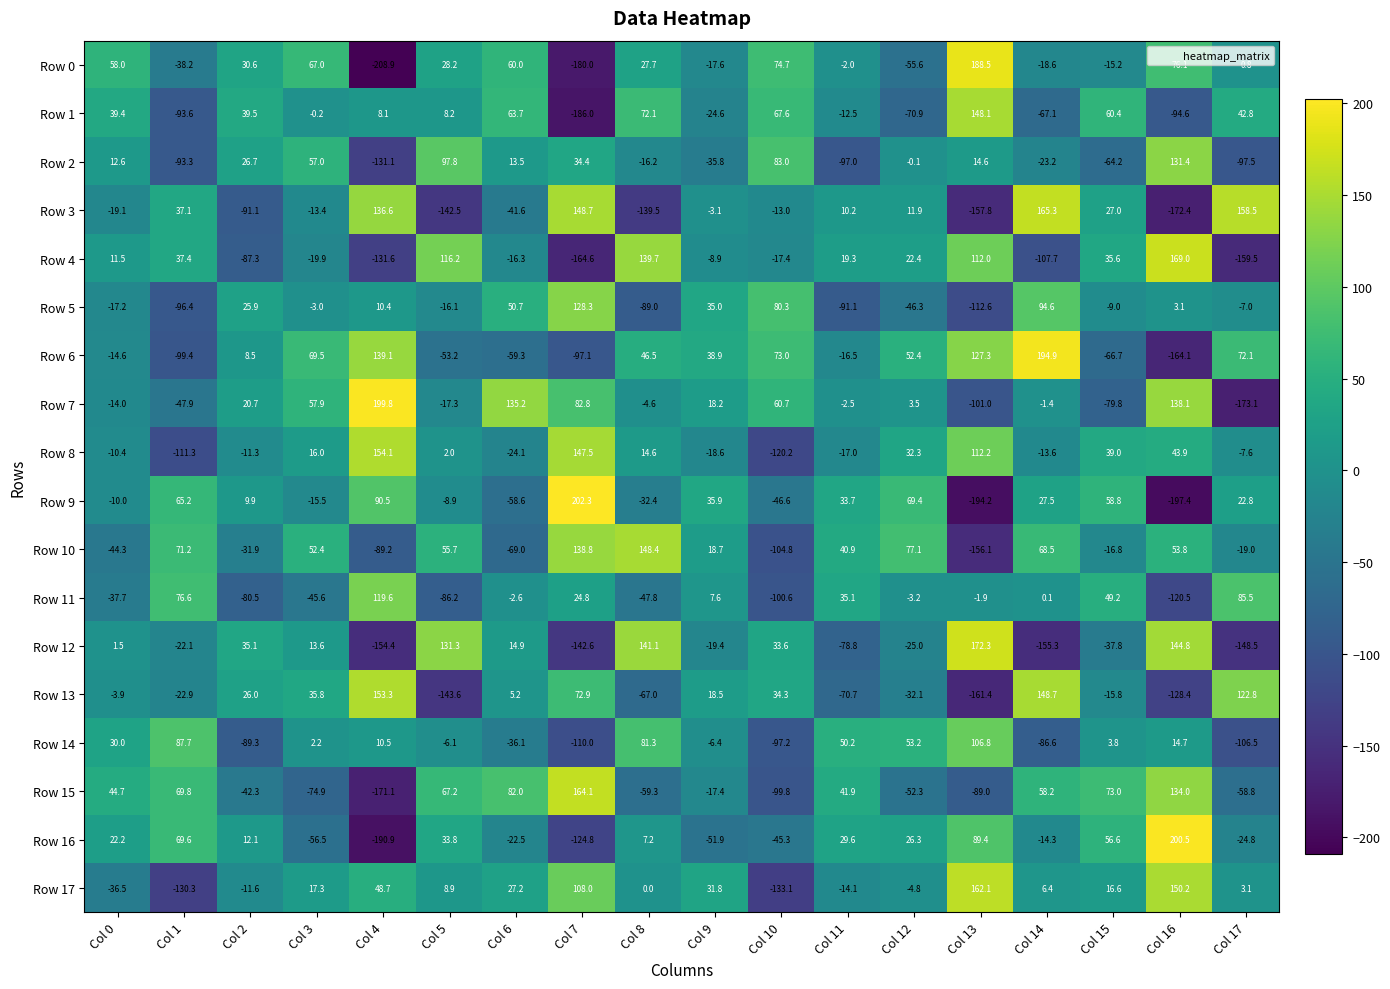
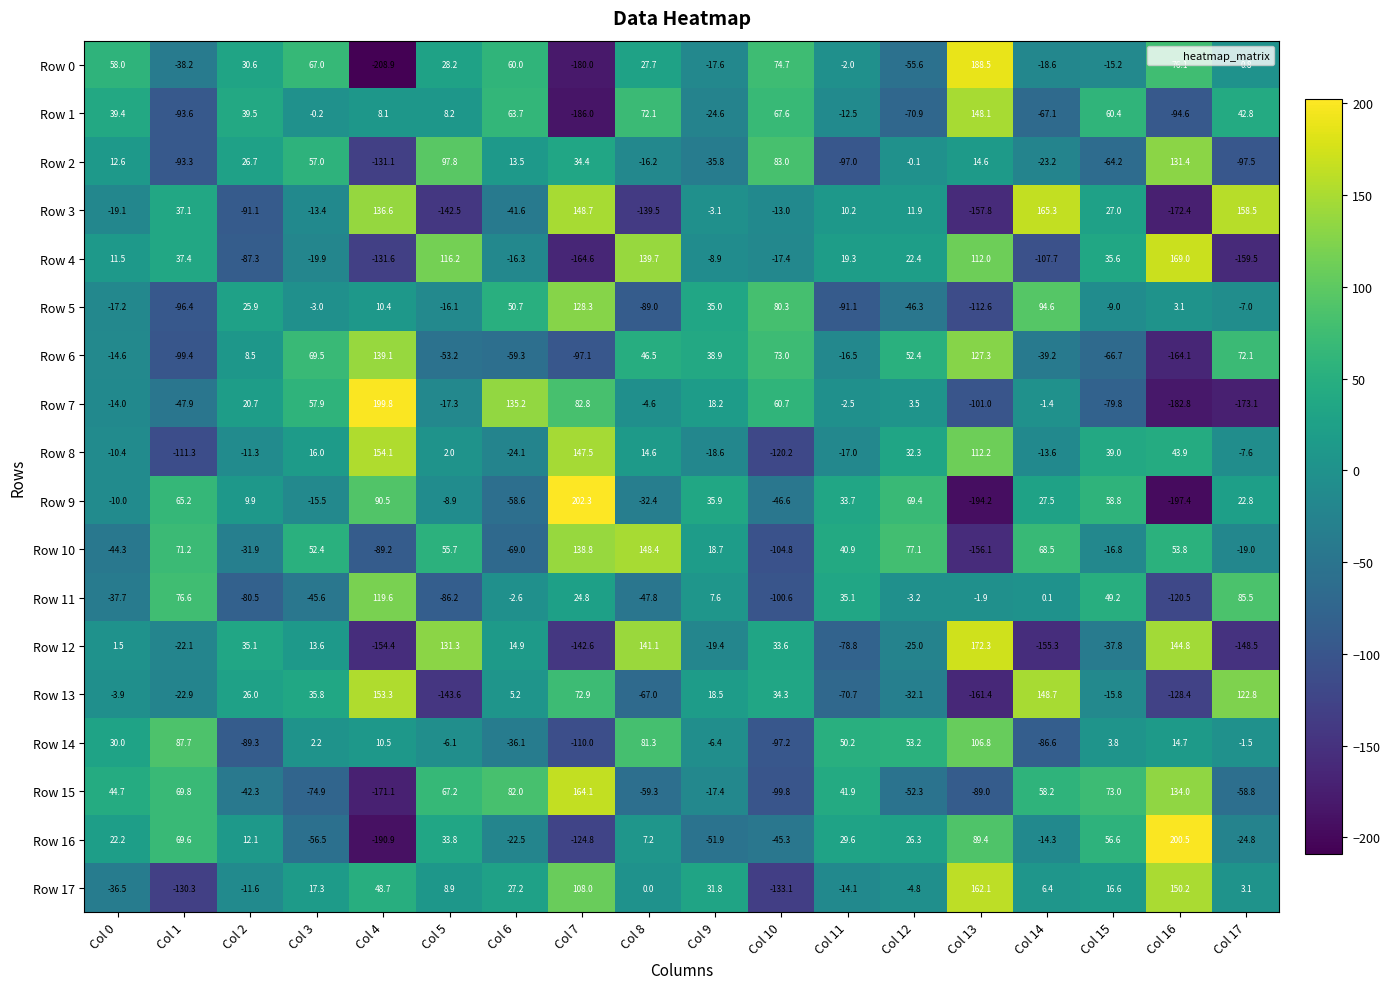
Row 6, Col 14: 194.9 -> -39.2
Row 7, Col 16: 138.1 -> -182.8
Row 14, Col 17: -106.5 -> -1.5
